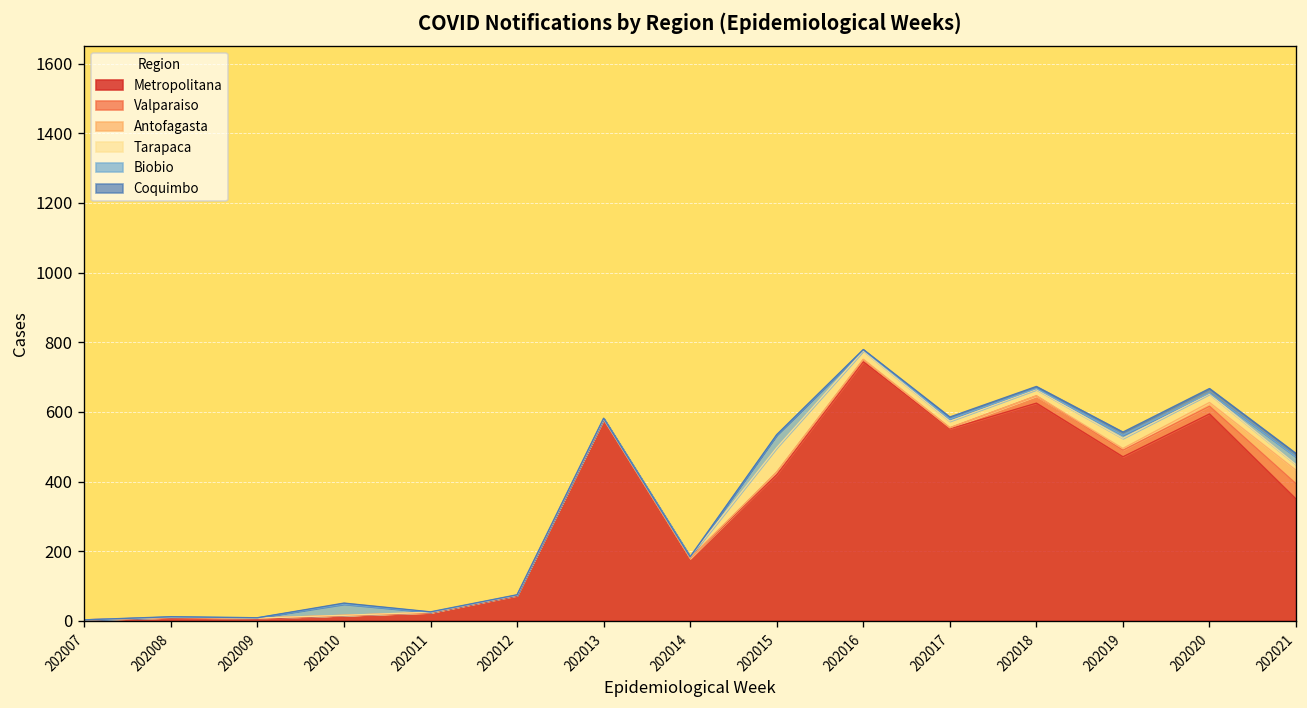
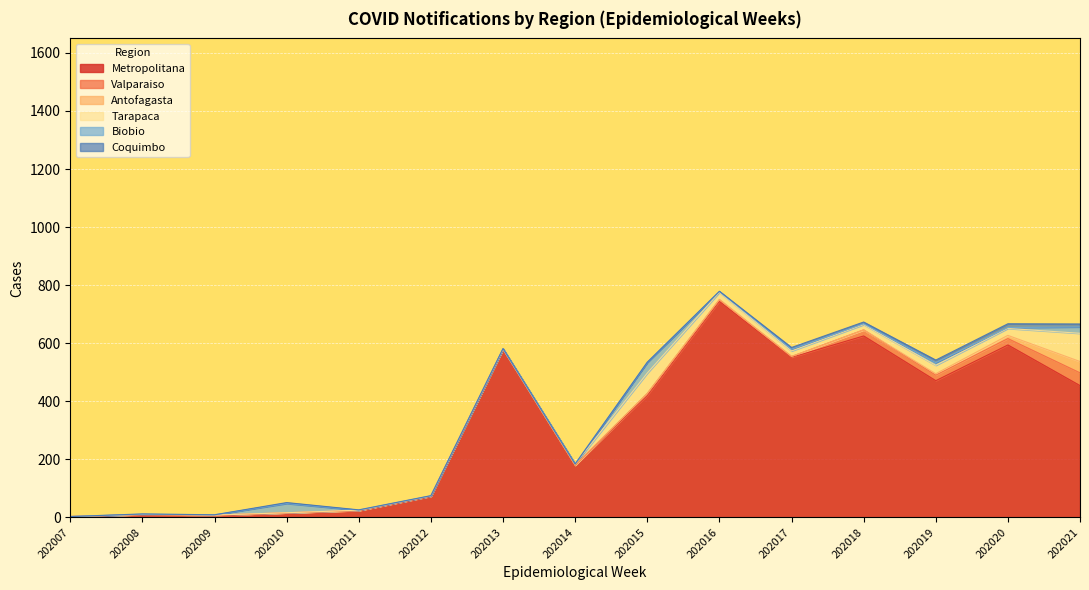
Metropolitana, 202021: 350 -> 450
Tarapaca, 202021: 20 -> 100
